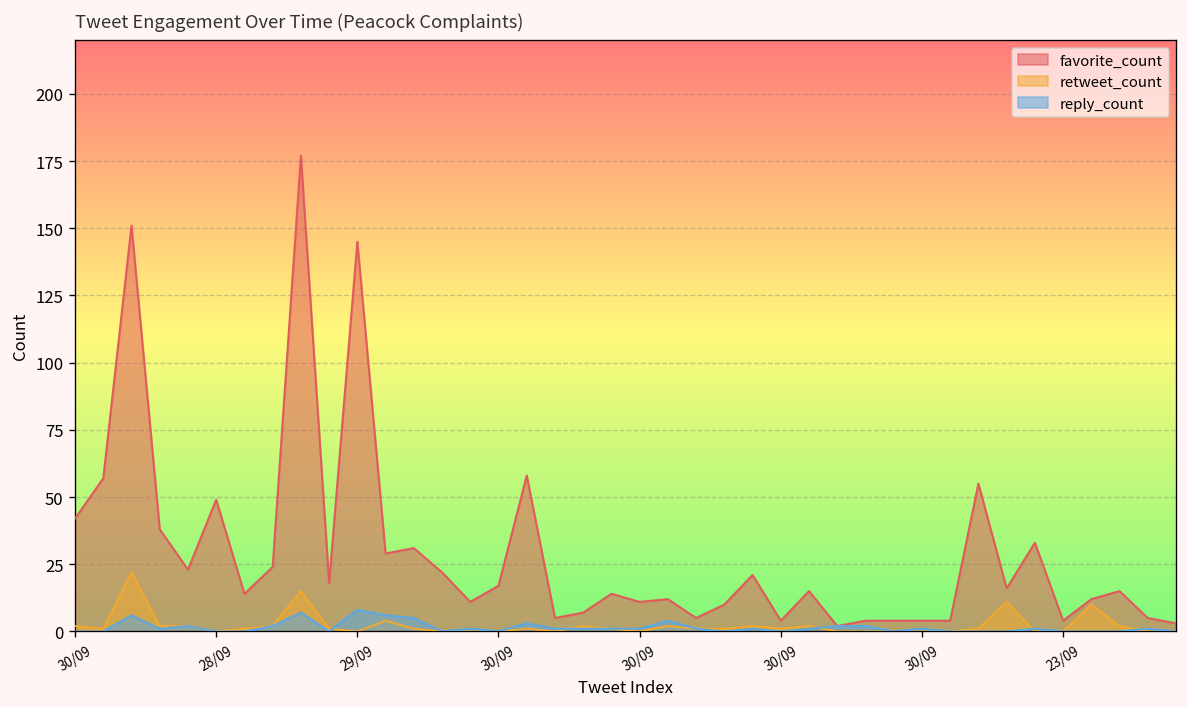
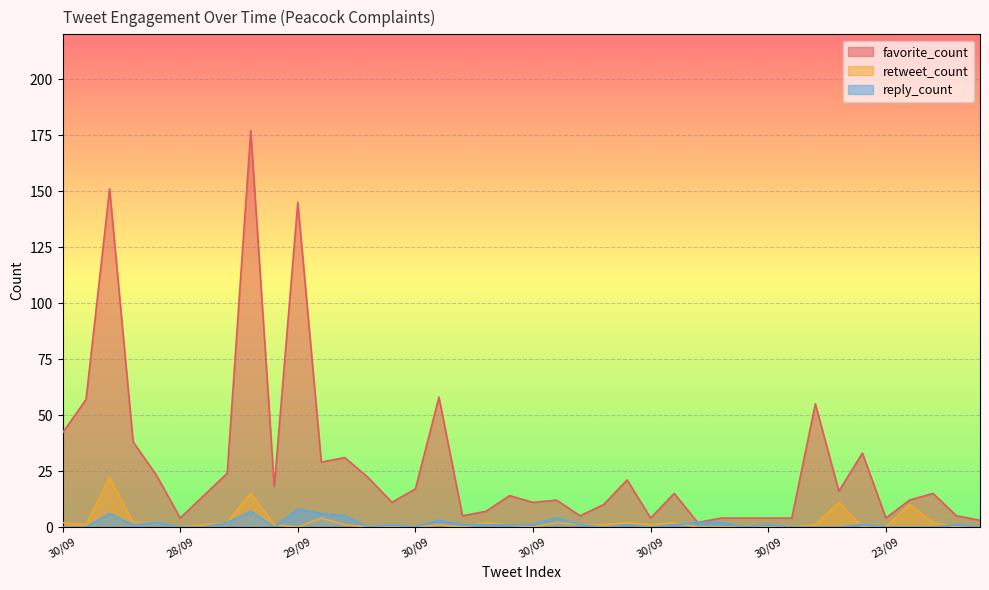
favorite_count, 28/09: 49 -> 4
